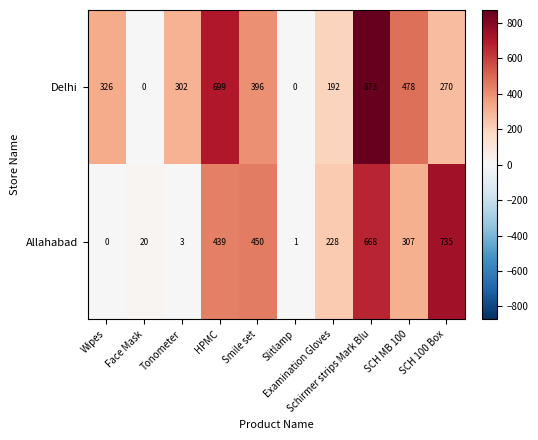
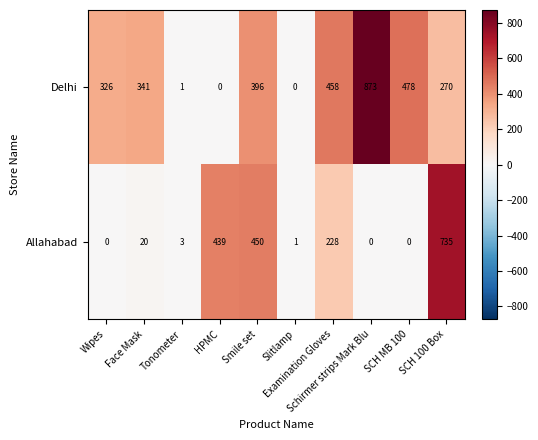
Delhi, Face Mask: 0 -> 341
Delhi, Tonometer: 302 -> 1
Delhi, HPMC: 699 -> 0
Delhi, Examination Gloves: 192 -> 458
Allahabad, Schirmer strips Mark Blu: 668 -> 0
Allahabad, SCH MB 100: 307 -> 0
